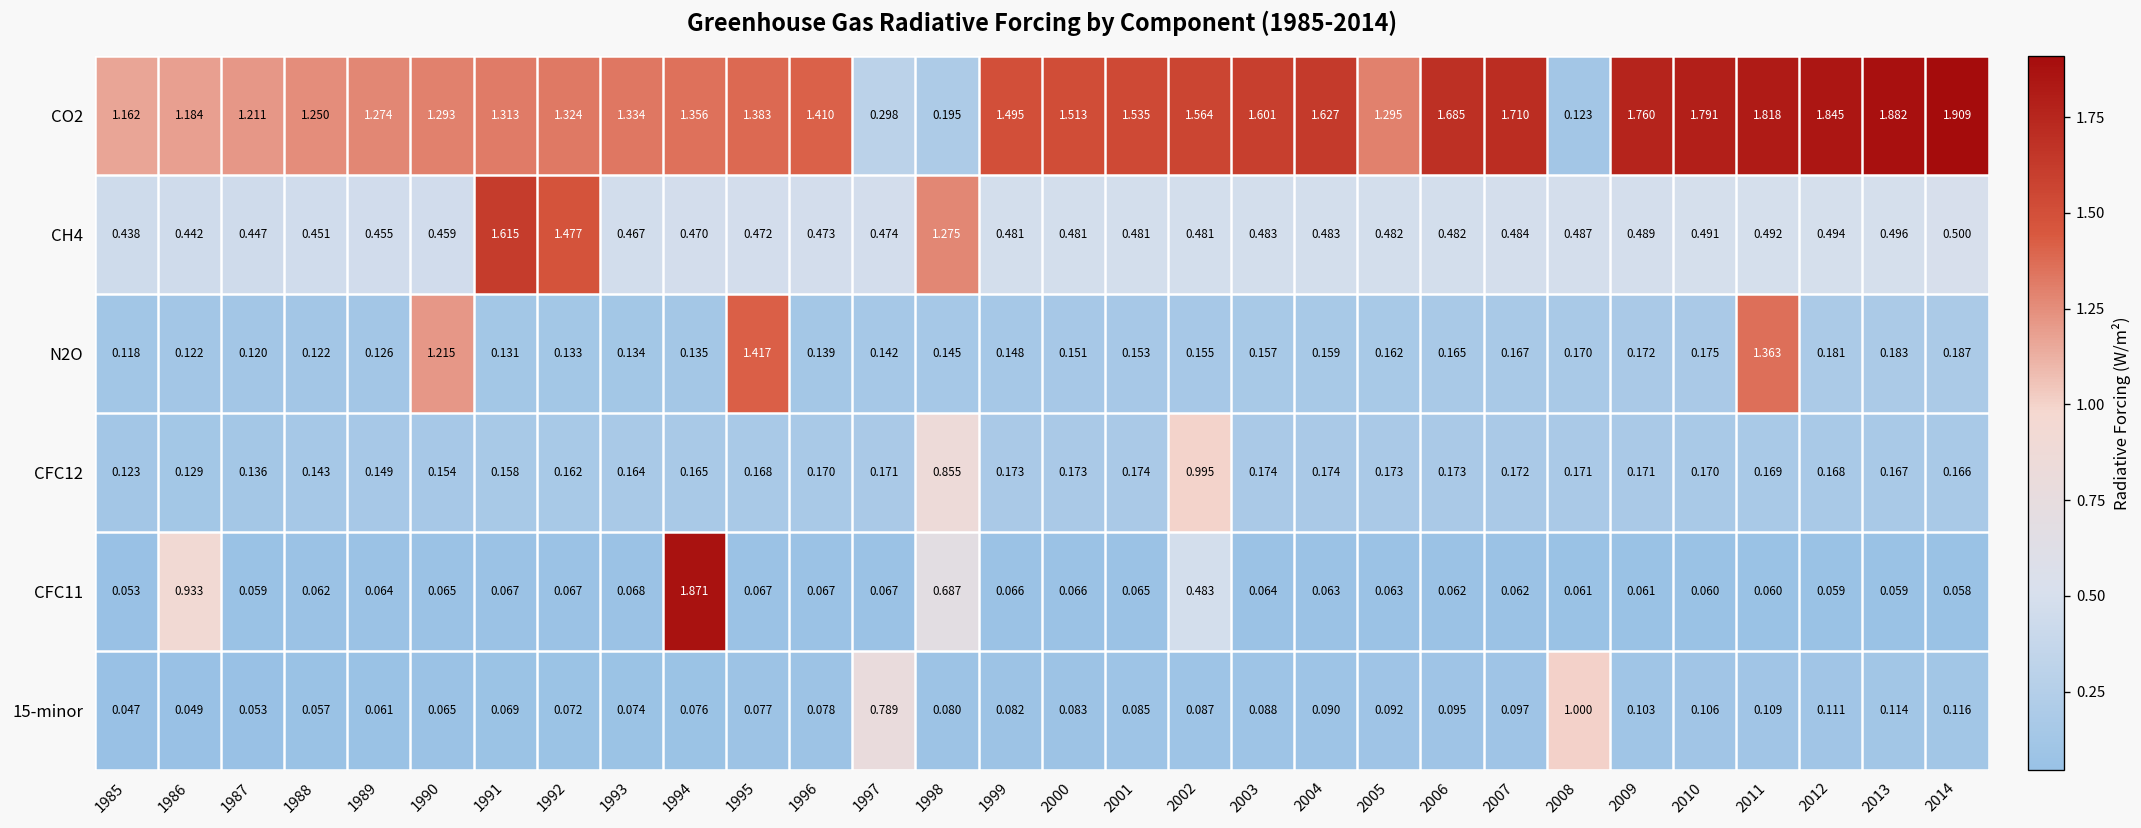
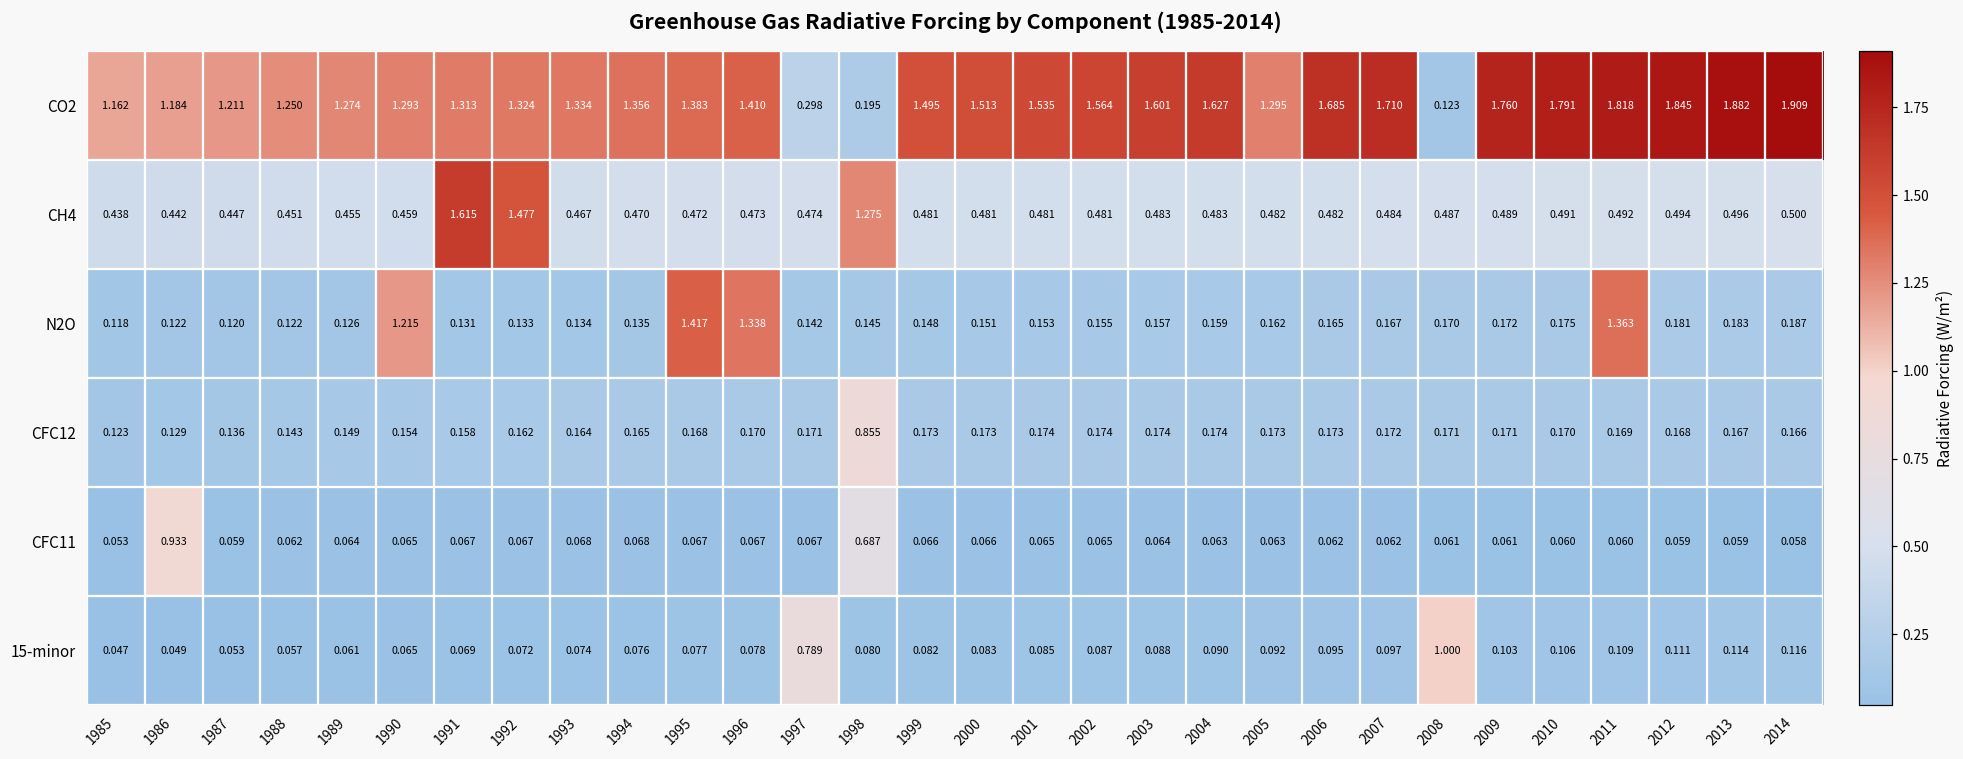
N2O, 1996: 0.139 -> 1.338
CFC12, 2002: 0.995 -> 0.174
CFC11, 1994: 1.871 -> 0.068
CFC11, 2002: 0.483 -> 0.065
